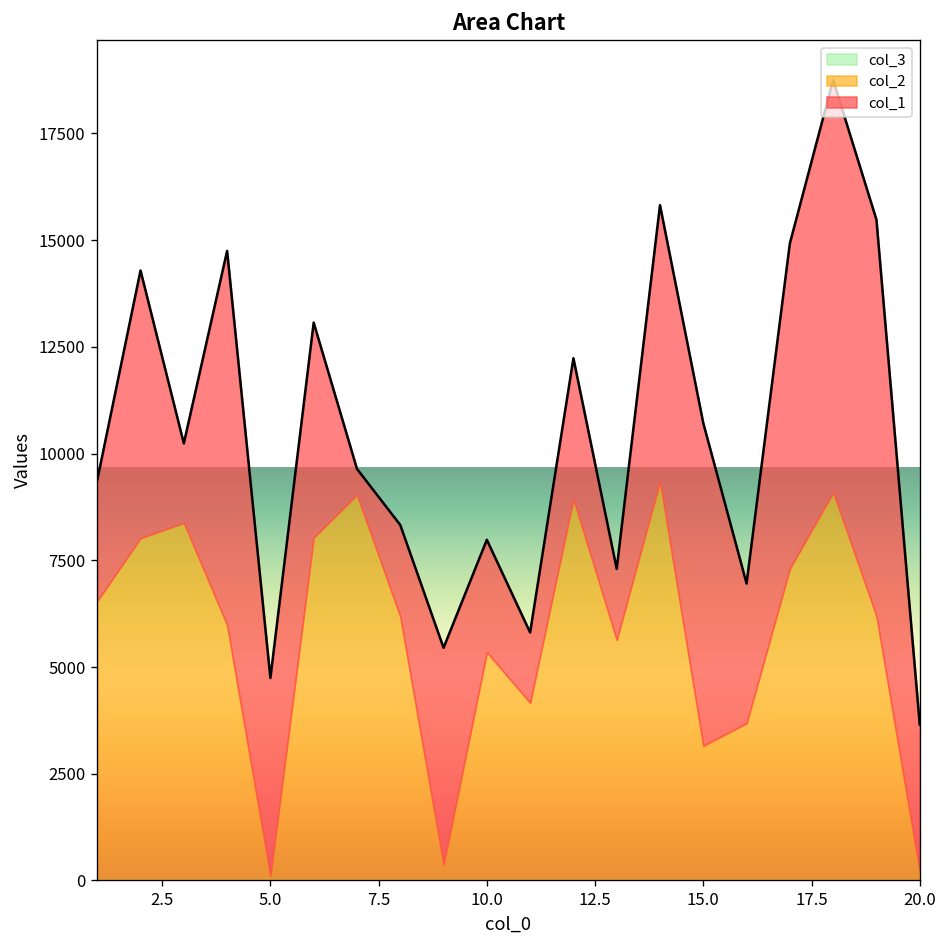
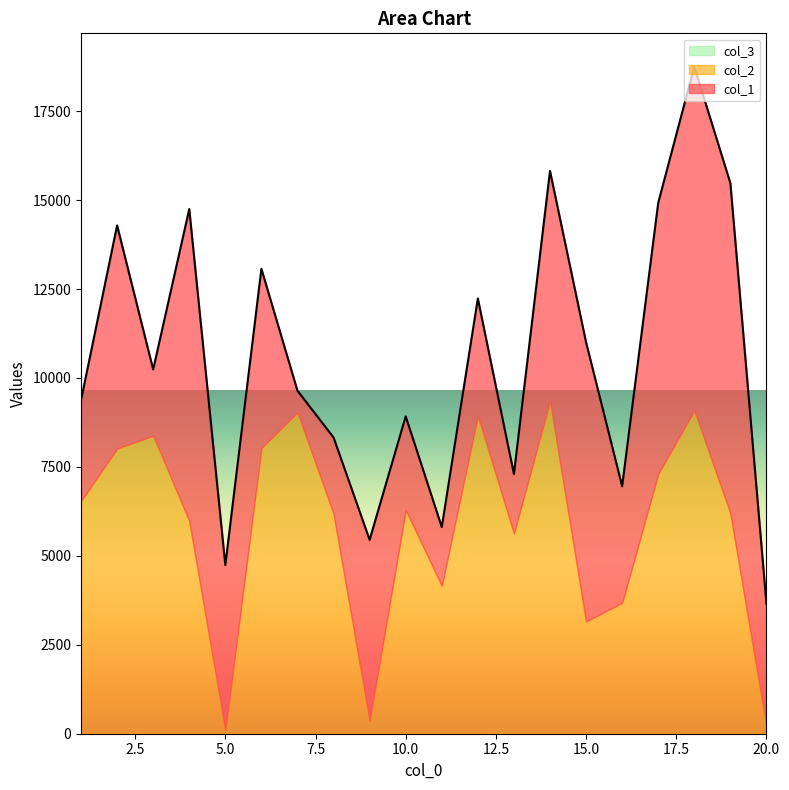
col_2, 10.0: 5300 -> 6300
col_1, 15.0: 7600 -> 7800
